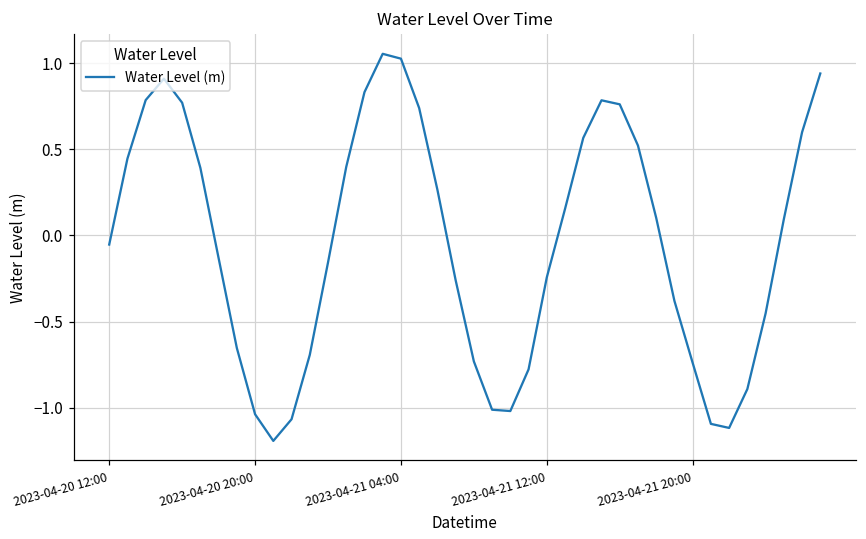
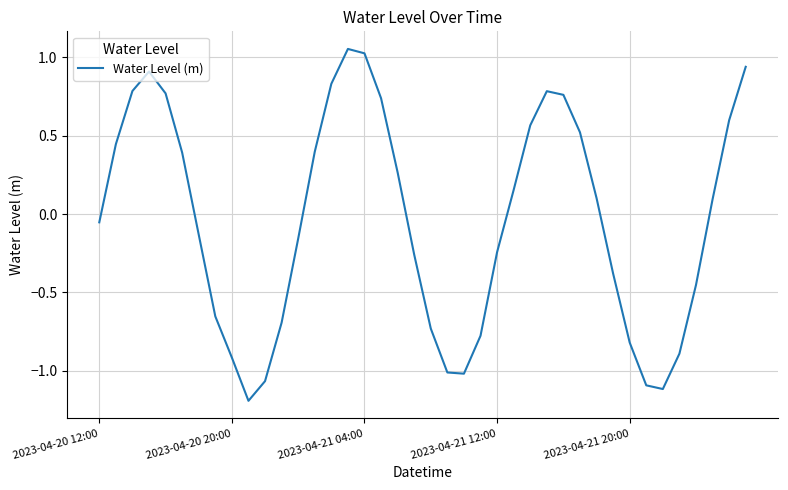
2023-04-20 20:00: -1.04 -> -0.92
2023-04-21 20:00: -0.74 -> -0.82
